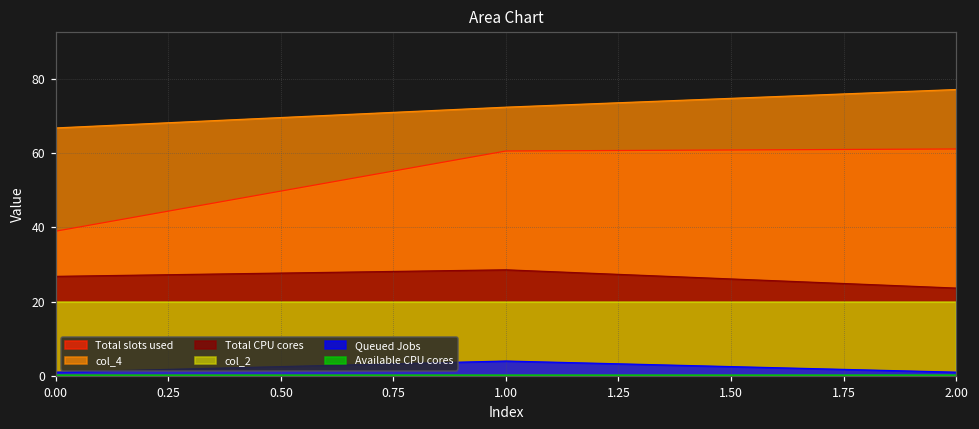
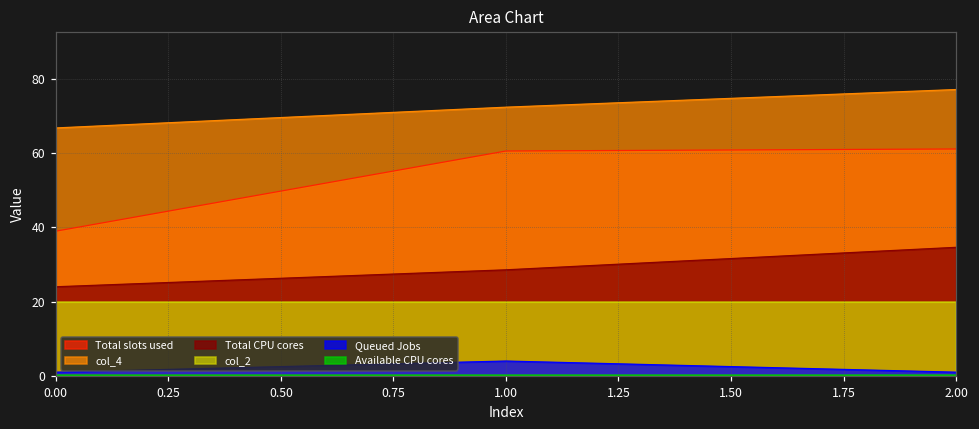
Total CPU cores, 0.00: 27 -> 24
Total CPU cores, 2.00: 24 -> 35
